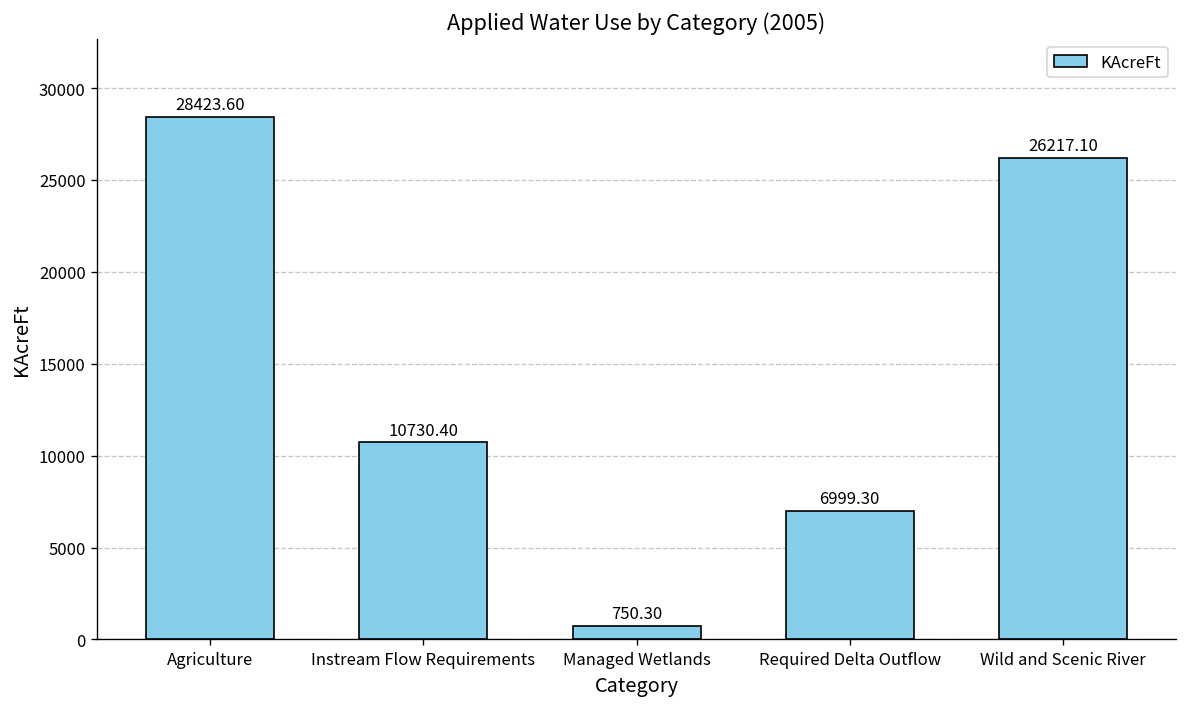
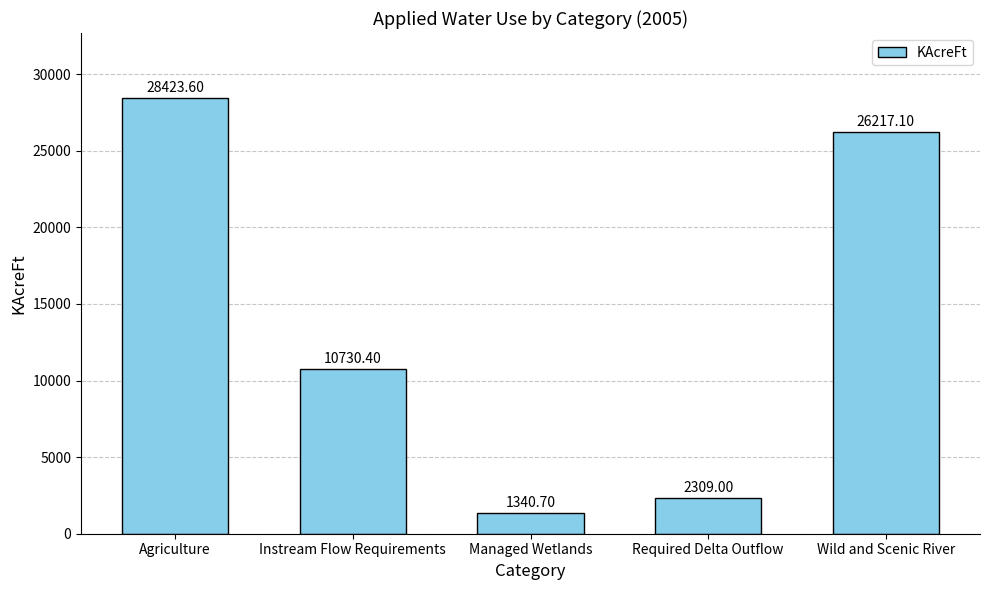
Managed Wetlands: 750.30 -> 1340.70
Required Delta Outflow: 6999.30 -> 2309.00
